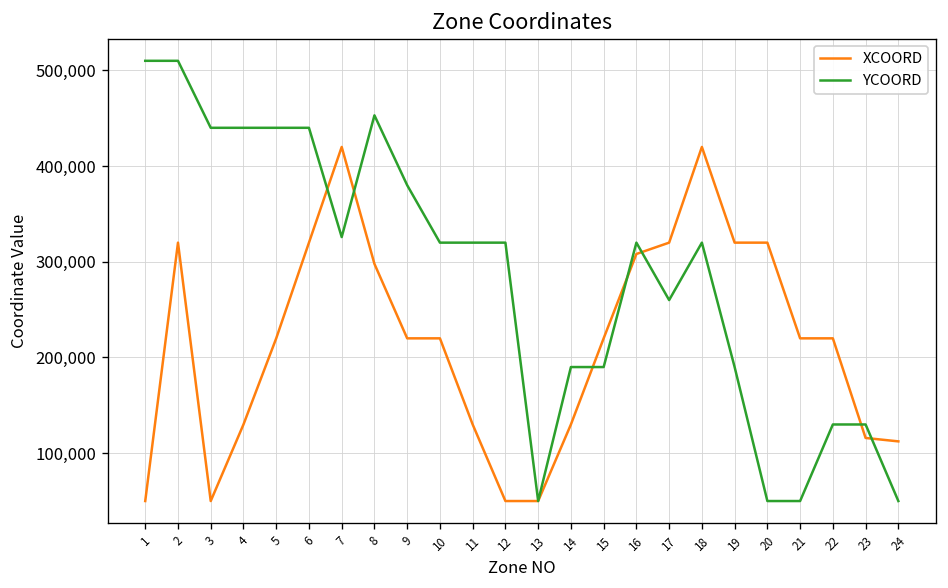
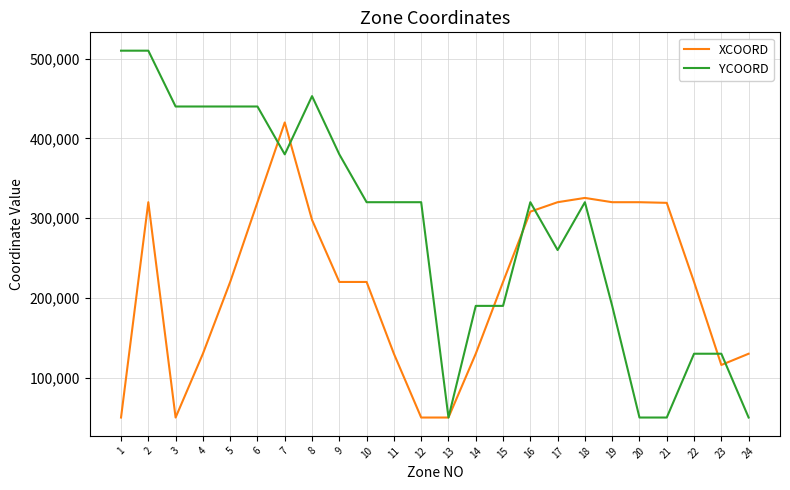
YCOORD, 7: 330,000 -> 380,000
XCOORD, 18: 420,000 -> 330,000
XCOORD, 21: 220,000 -> 320,000
XCOORD, 24: 110,000 -> 130,000
